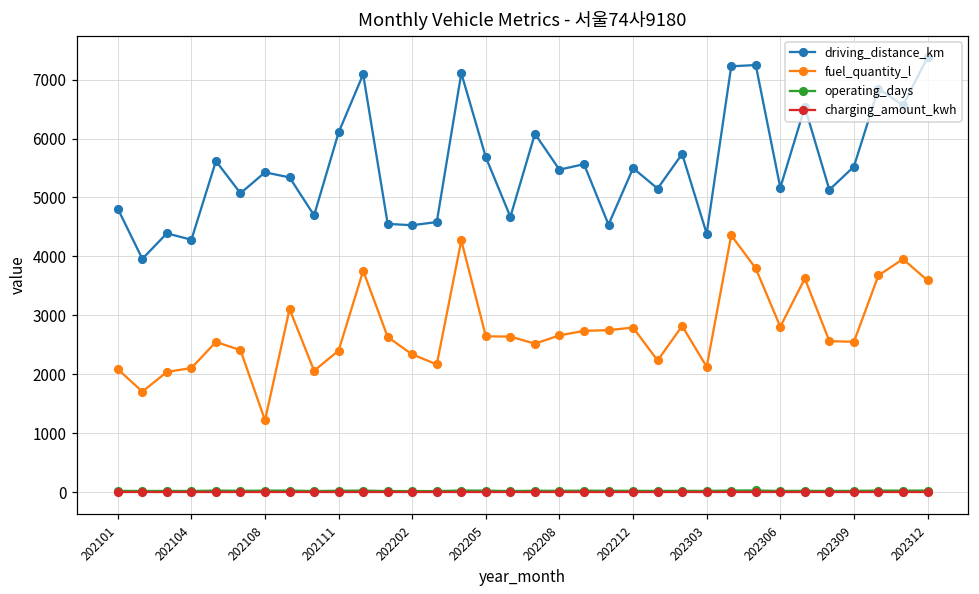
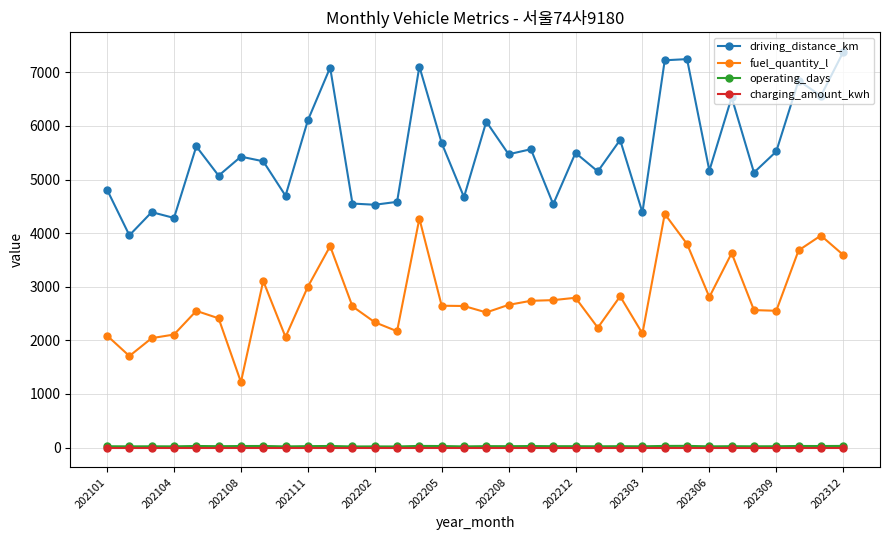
fuel_quantity_l, 202111: 2400 -> 3000
